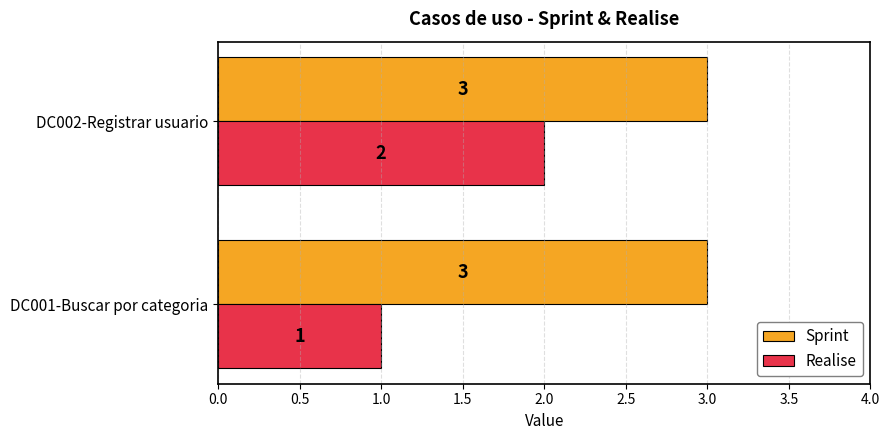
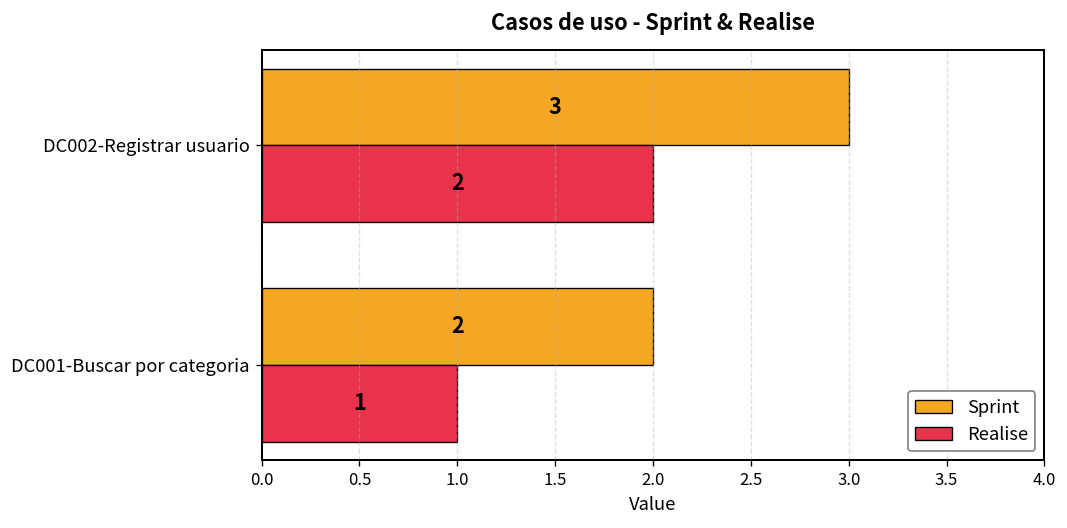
Sprint, DC001-Buscar por categoria: 3 -> 2
